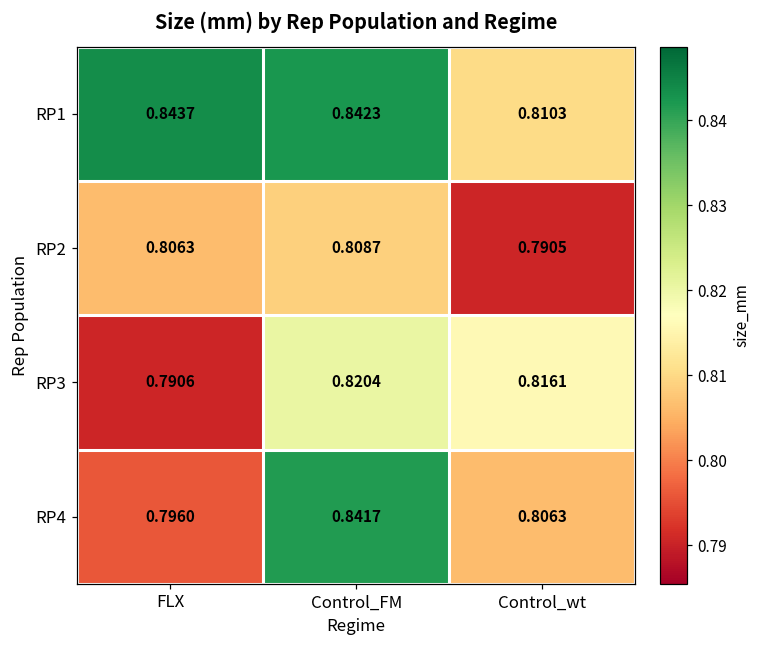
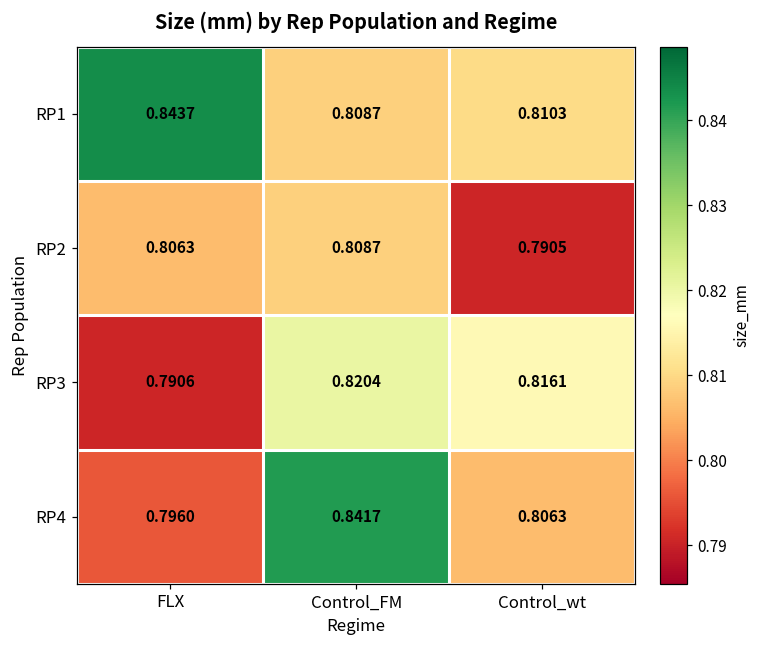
RP1, Control_FM: 0.8423 -> 0.8087
